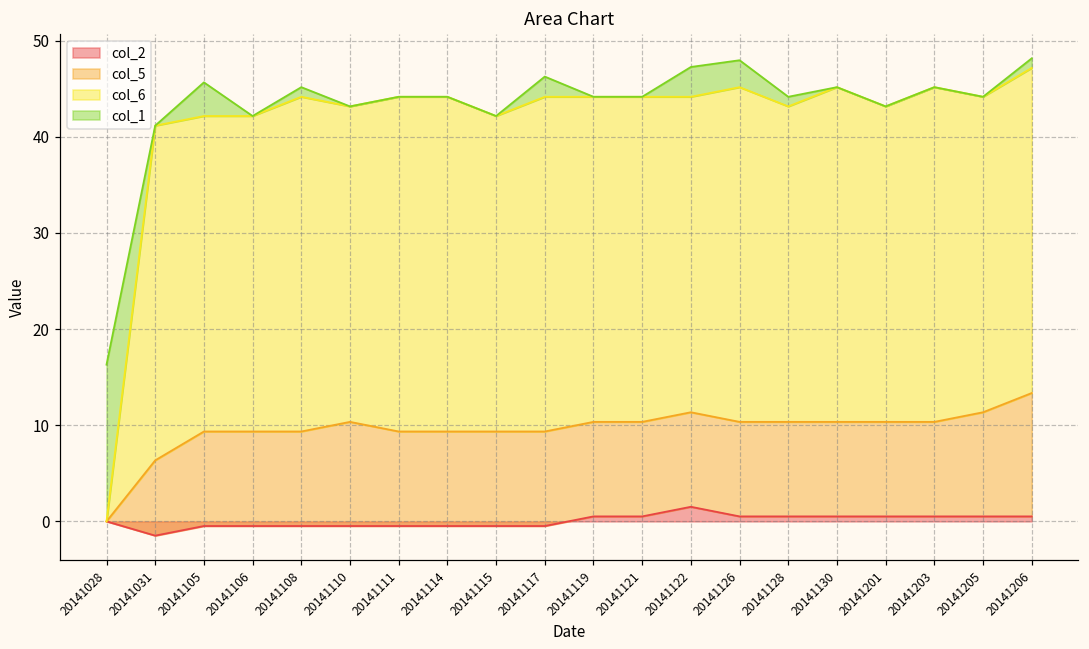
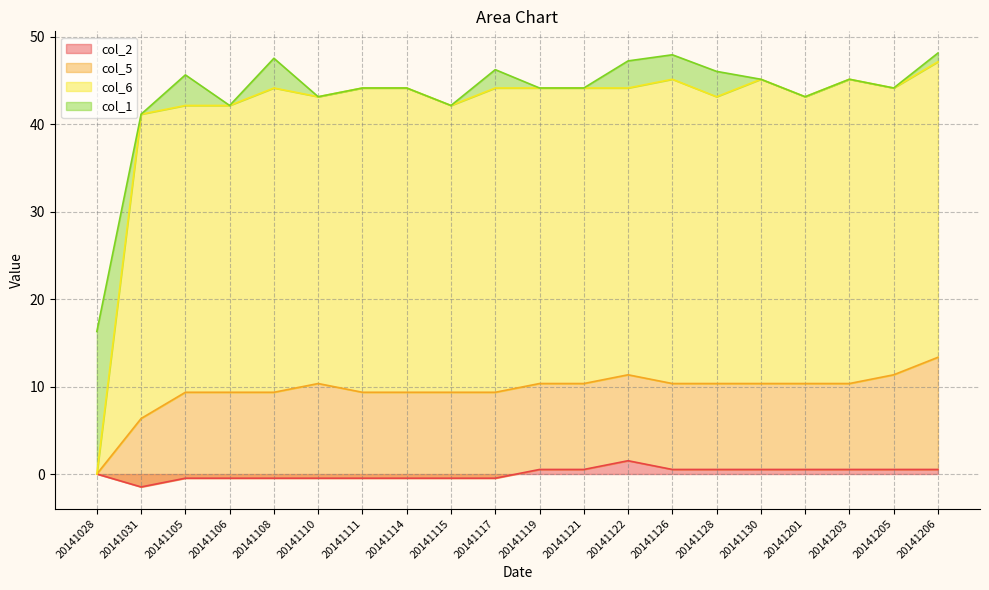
col_1, 20141108: 1 -> 3
col_1, 20141128: 1 -> 3
